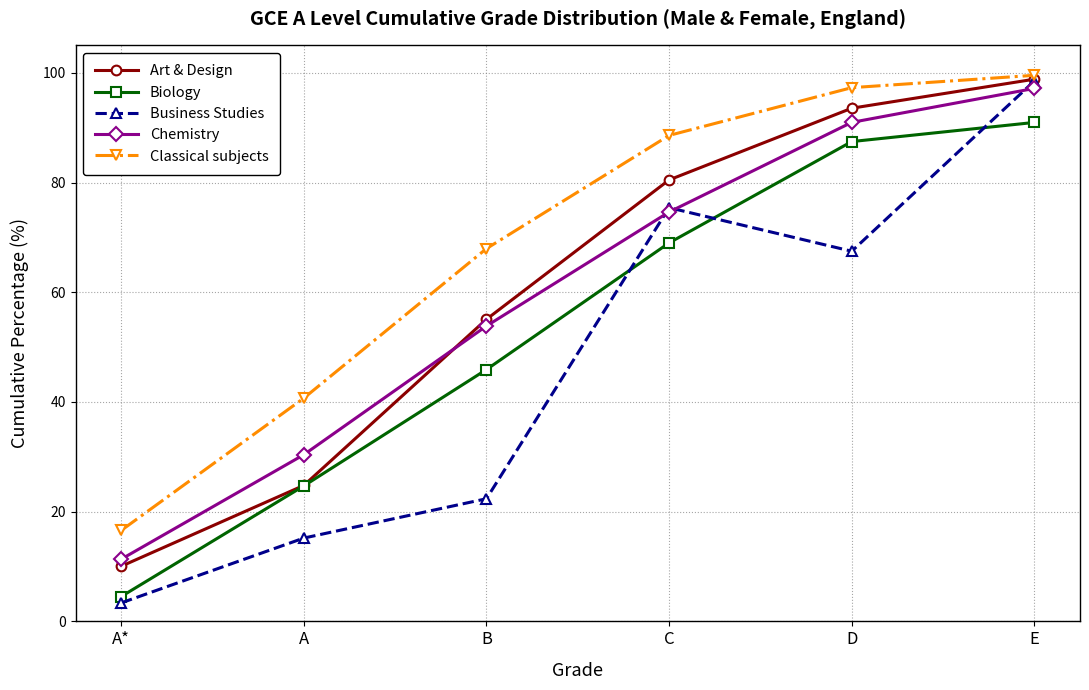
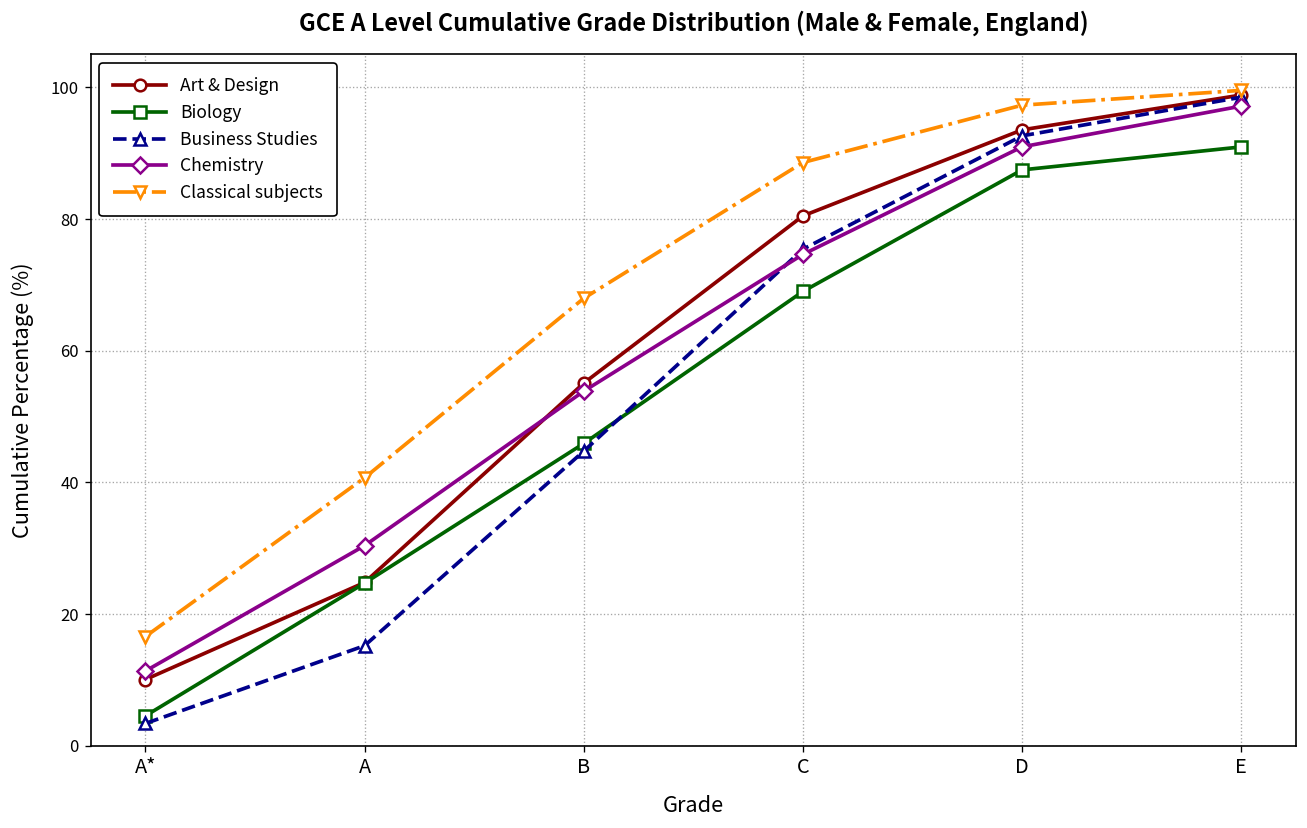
Business Studies, B: 22 -> 45
Business Studies, D: 67 -> 93
